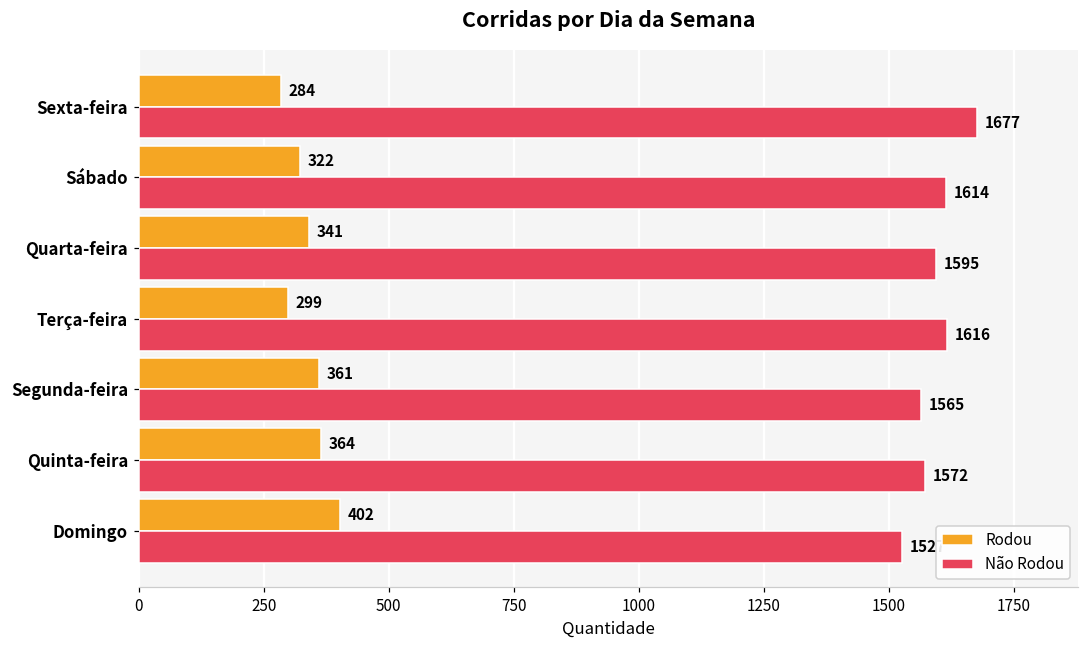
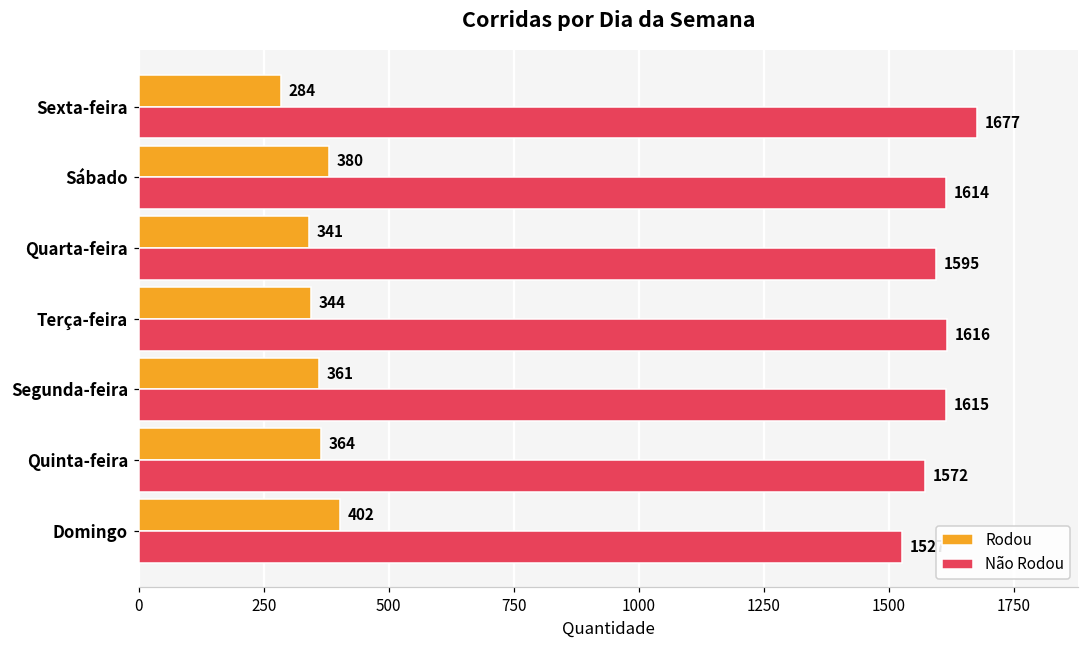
Rodou, Sábado: 322 -> 380
Rodou, Terça-feira: 299 -> 344
Não Rodou, Segunda-feira: 1565 -> 1615
